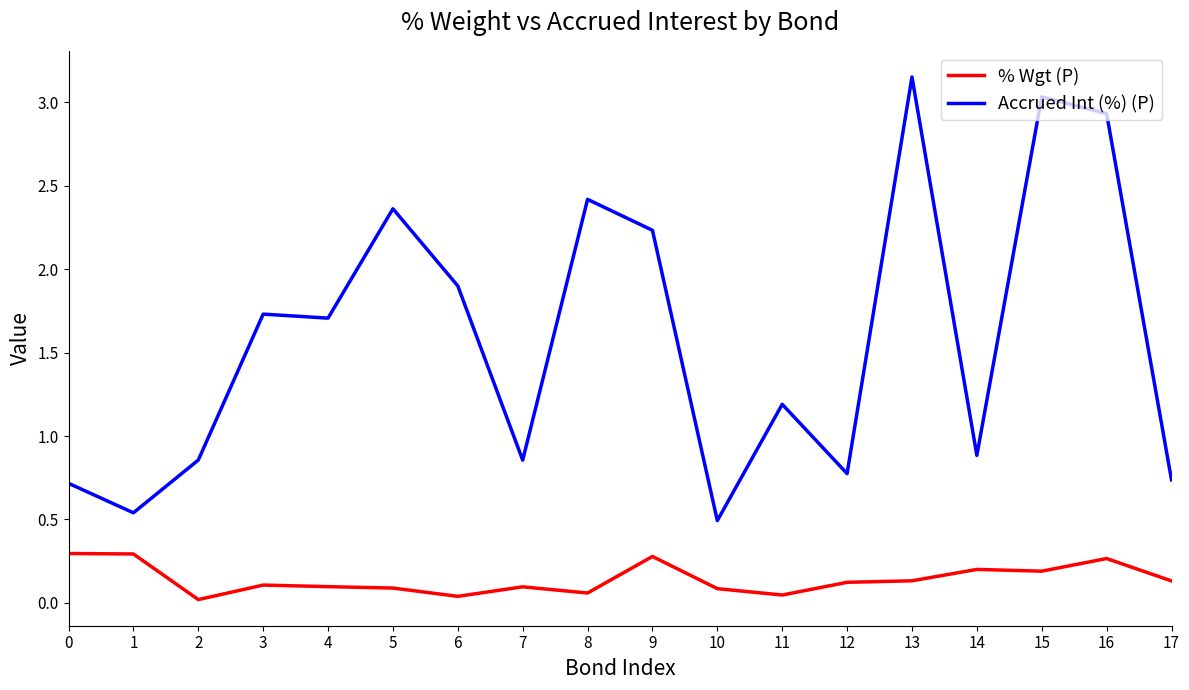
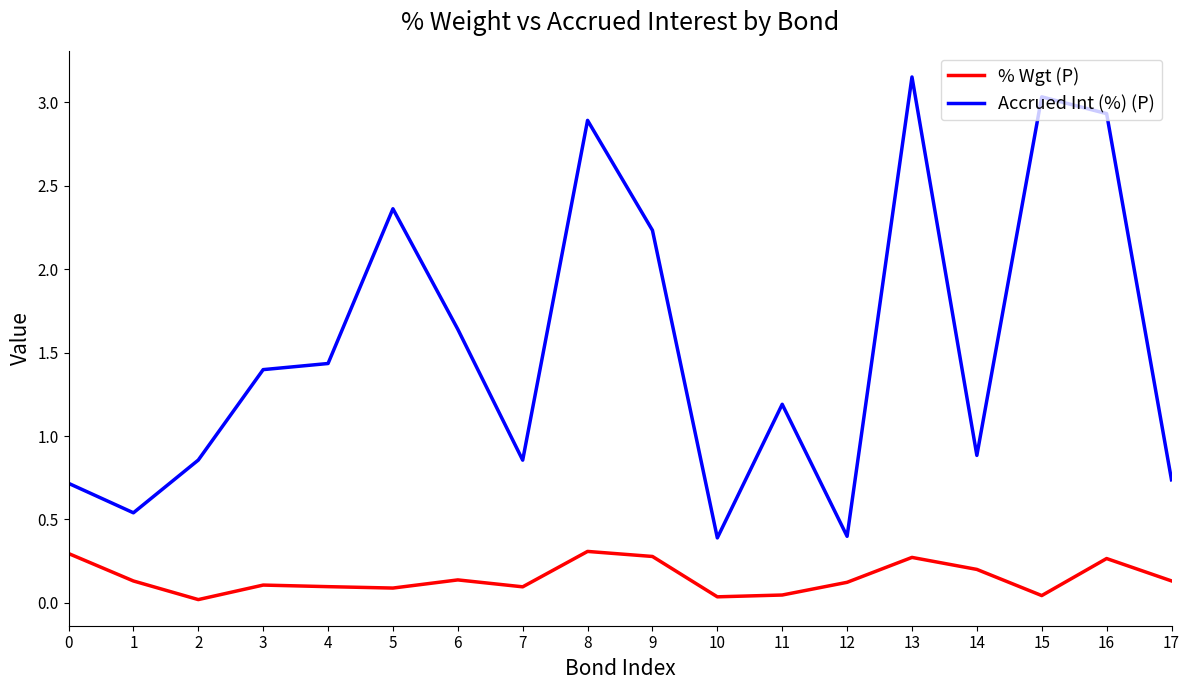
% Wgt (P), 1: 0.29 -> 0.13
Accrued Int (%) (P), 3: 1.73 -> 1.40
Accrued Int (%) (P), 4: 1.71 -> 1.43
% Wgt (P), 6: 0.04 -> 0.14
Accrued Int (%) (P), 6: 1.90 -> 1.64
% Wgt (P), 8: 0.06 -> 0.31
Accrued Int (%) (P), 8: 2.42 -> 2.89
% Wgt (P), 10: 0.09 -> 0.04
Accrued Int (%) (P), 10: 0.49 -> 0.39
Accrued Int (%) (P), 12: 0.78 -> 0.40
% Wgt (P), 13: 0.13 -> 0.27
% Wgt (P), 15: 0.19 -> 0.04
